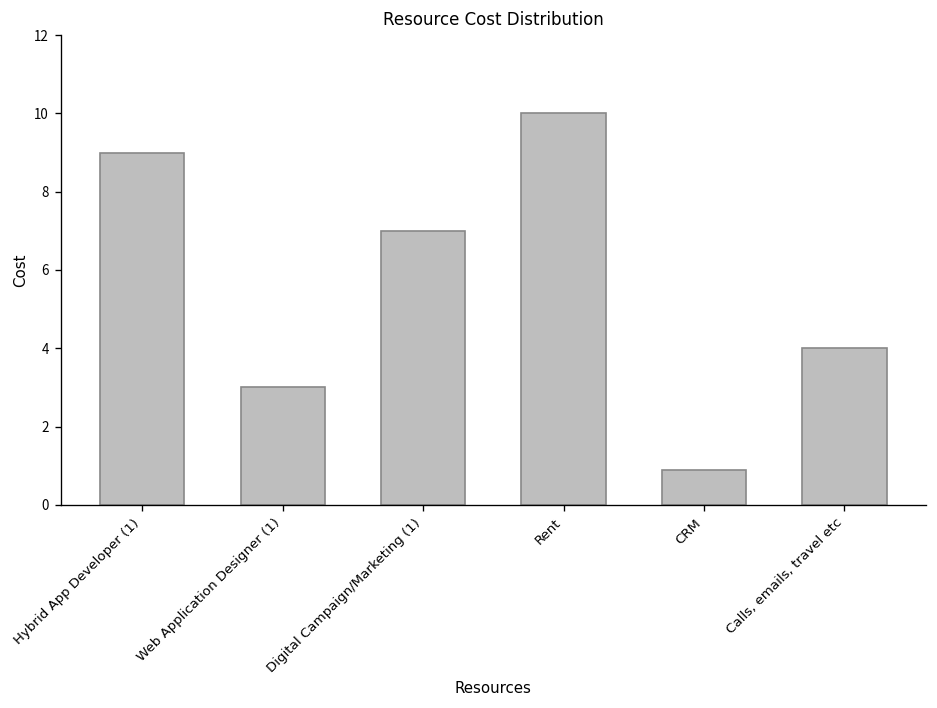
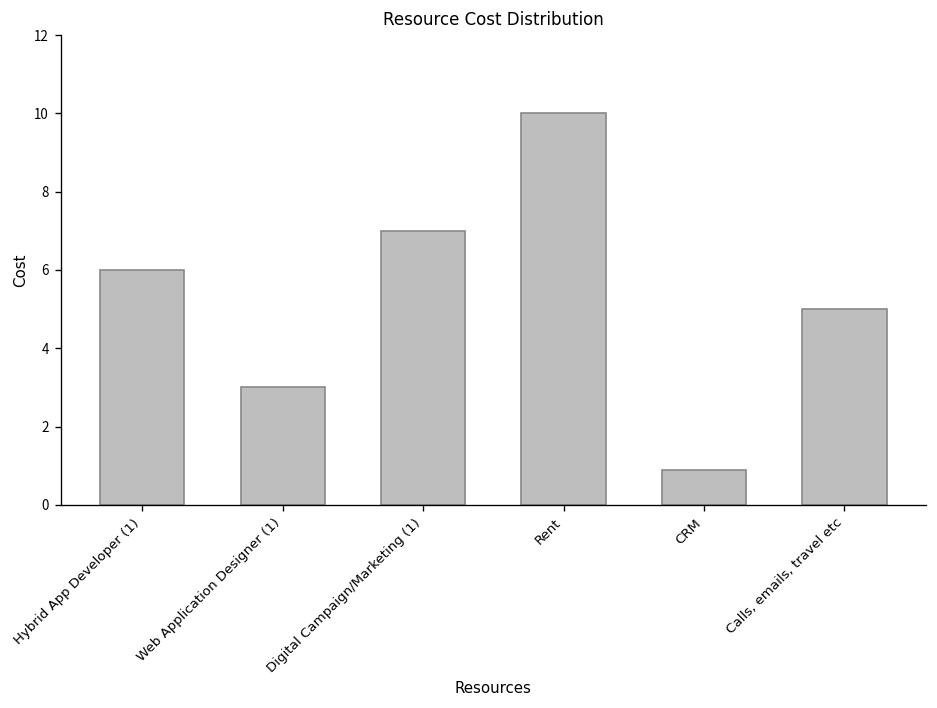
Hybrid App Developer (1): 9 -> 6
Calls, emails, travel etc: 4 -> 5
